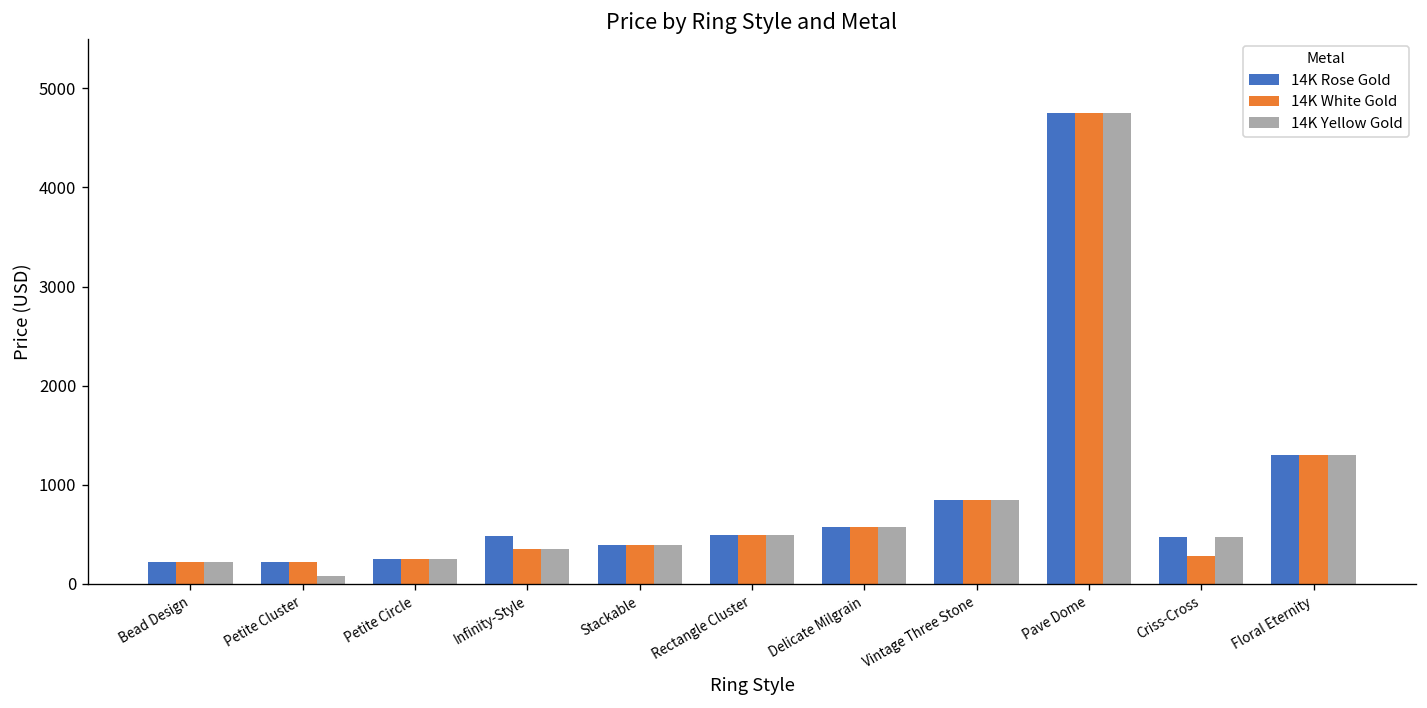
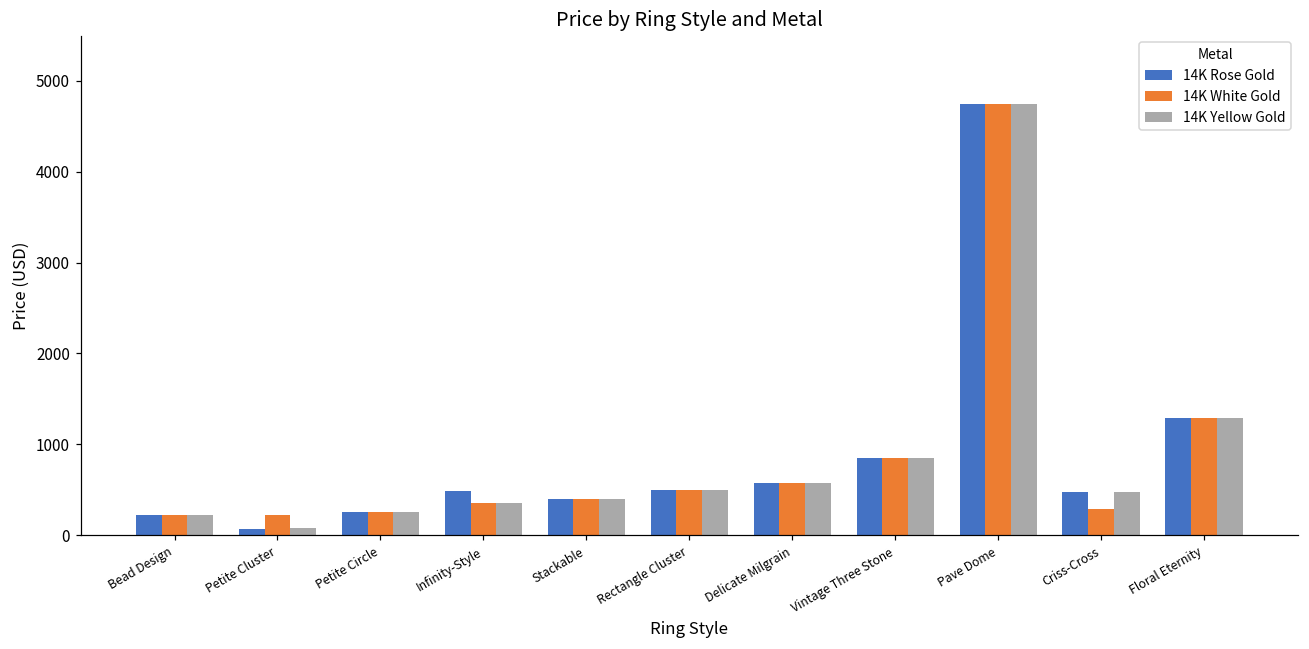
14K Rose Gold, Petite Cluster: 200 -> 100
